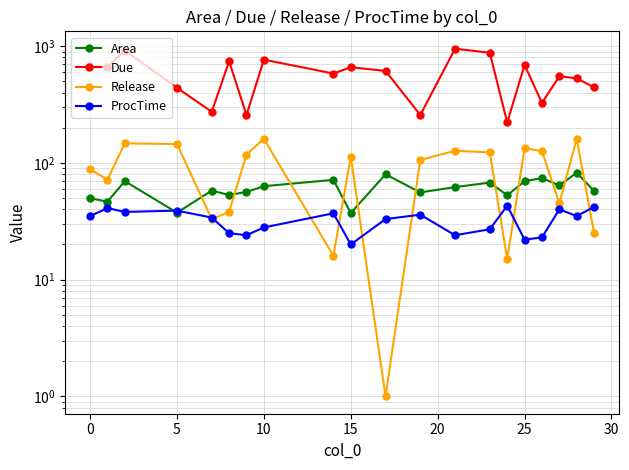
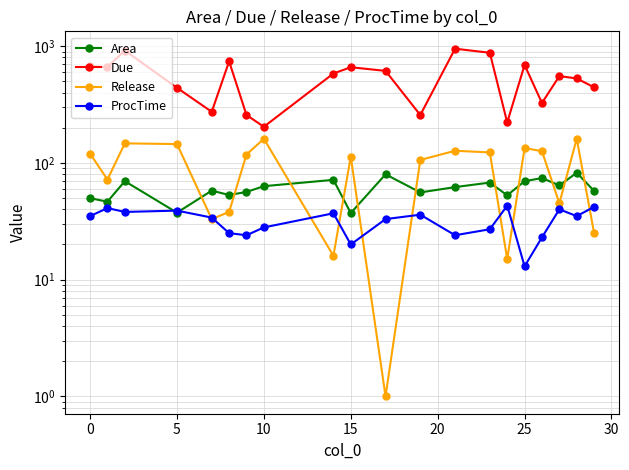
Release, 0: 90 -> 120
Due, 10: 800 -> 200
ProcTime, 25: 22 -> 13
